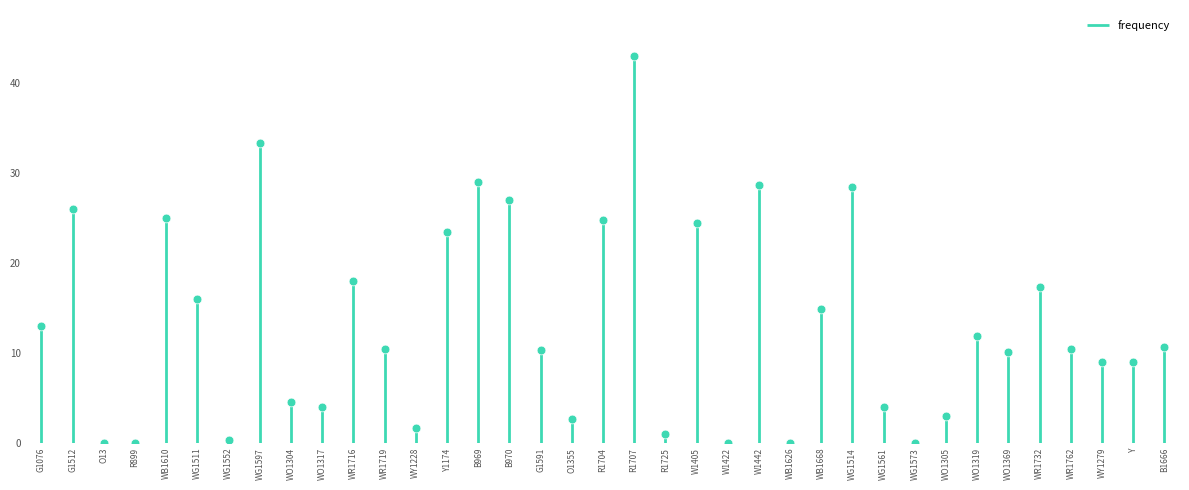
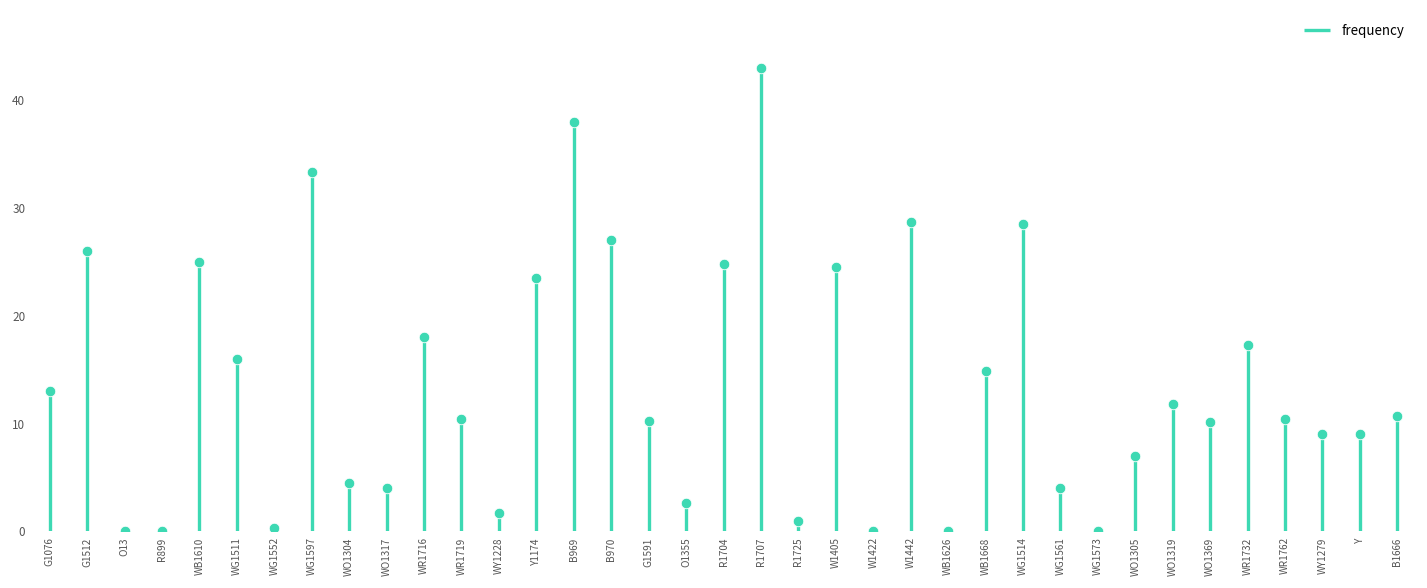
B969: 29 -> 38
WO1305: 3 -> 7
